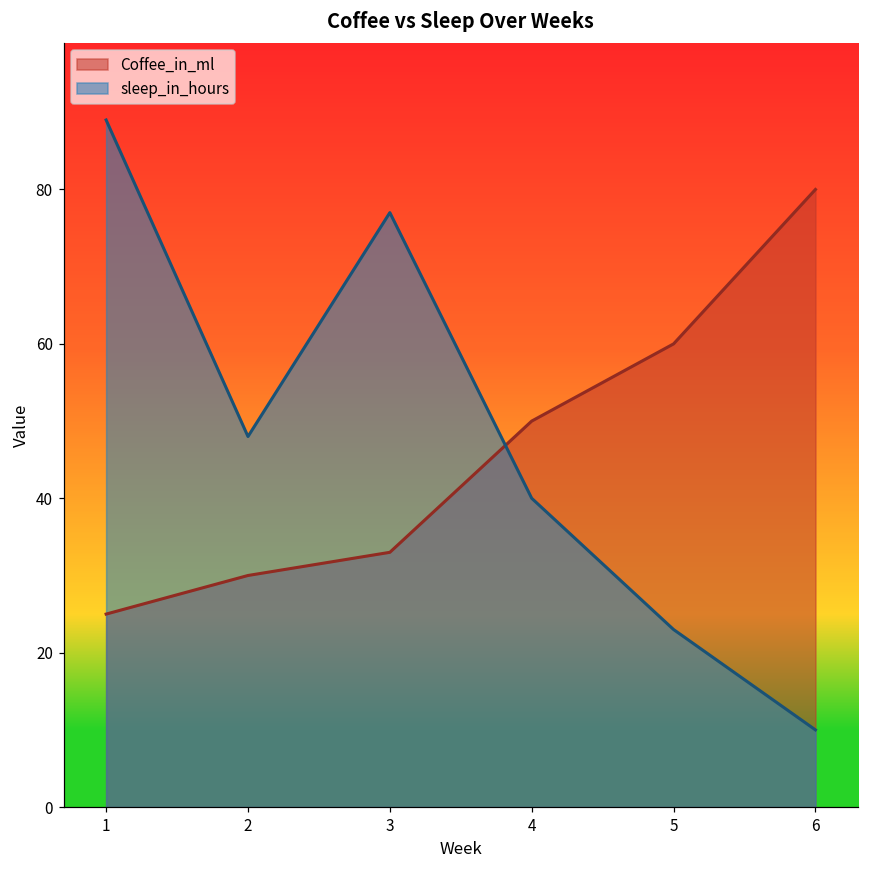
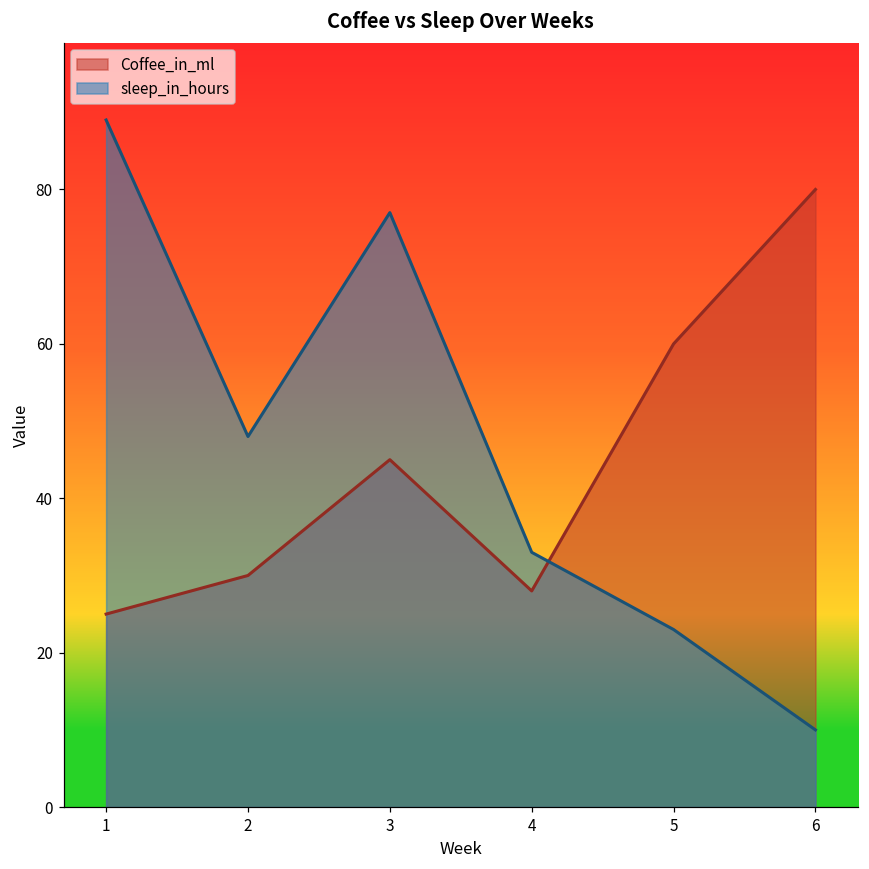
Coffee_in_ml, 3: 33 -> 45
Coffee_in_ml, 4: 50 -> 28
sleep_in_hours, 4: 40 -> 33
